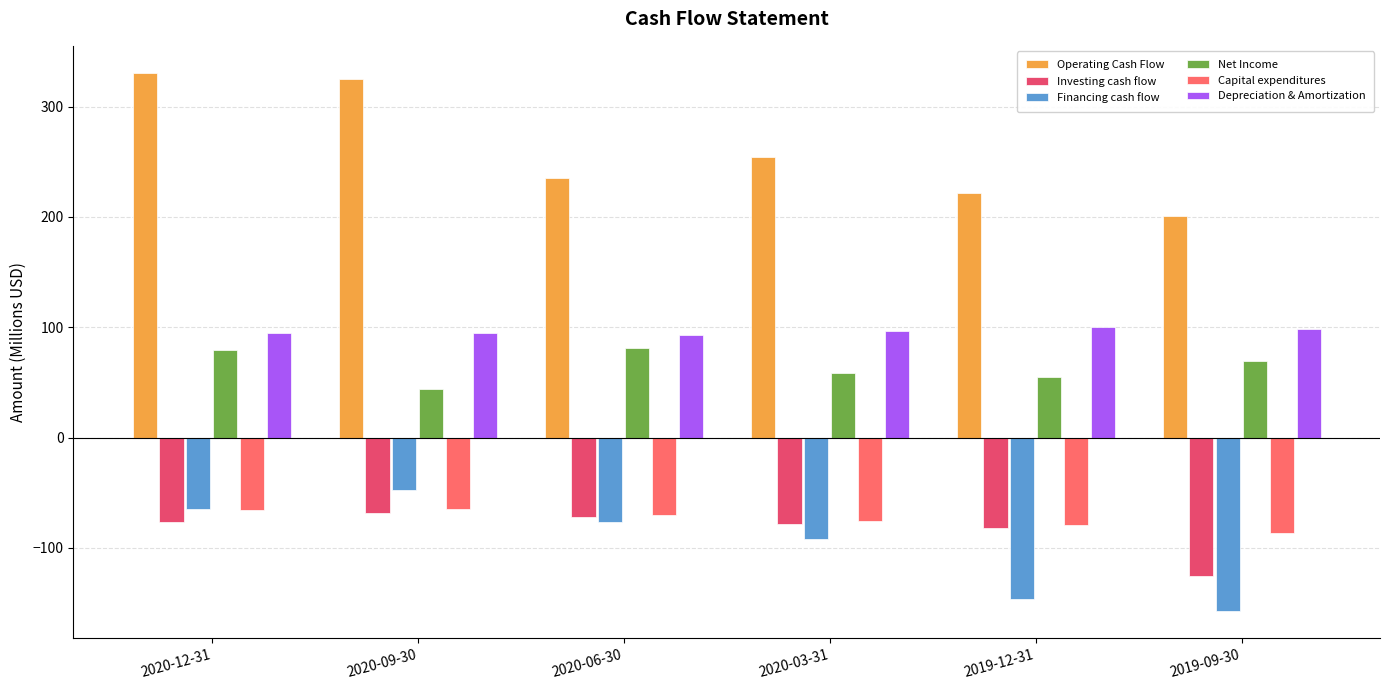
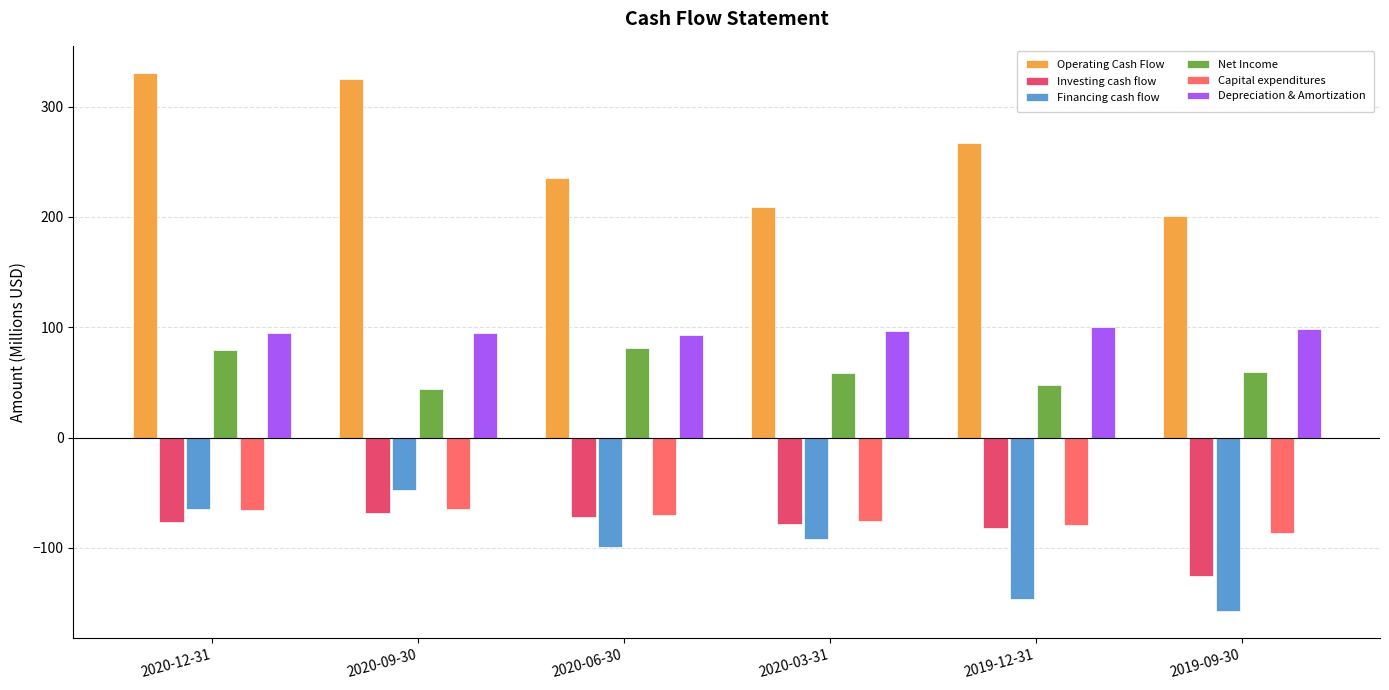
Financing cash flow, 2020-06-30: -76 -> -99
Operating Cash Flow, 2020-03-31: 254 -> 209
Operating Cash Flow, 2019-12-31: 222 -> 267
Net Income, 2019-12-31: 55 -> 48
Net Income, 2019-09-30: 70 -> 60
